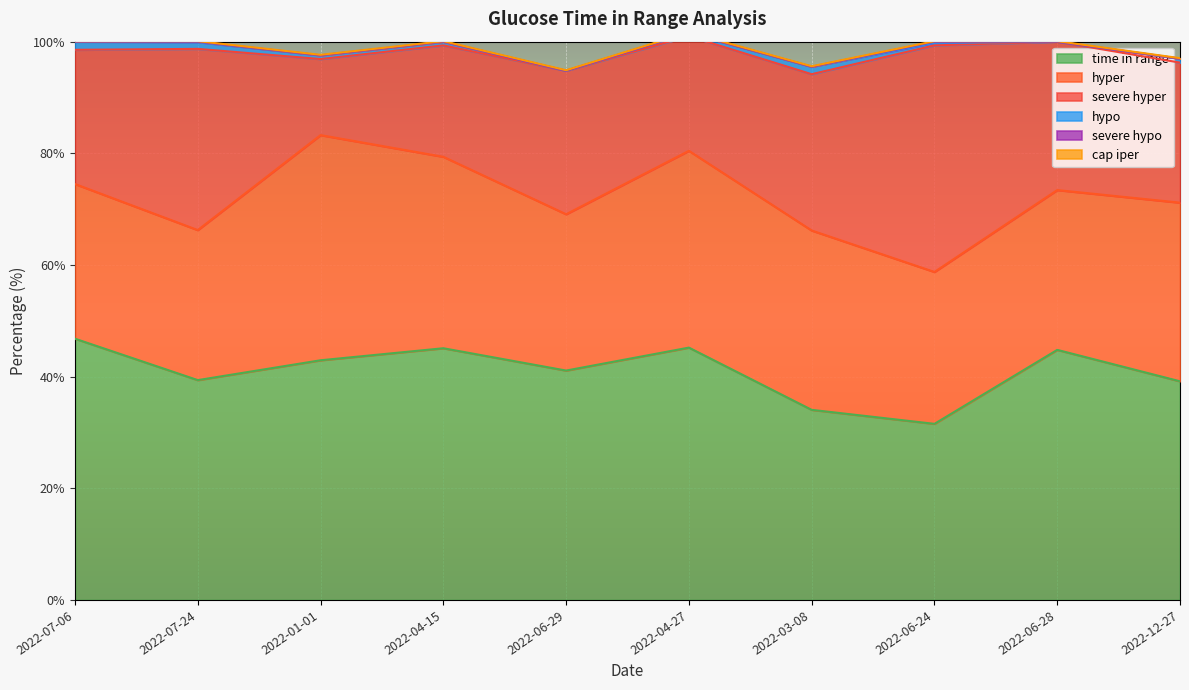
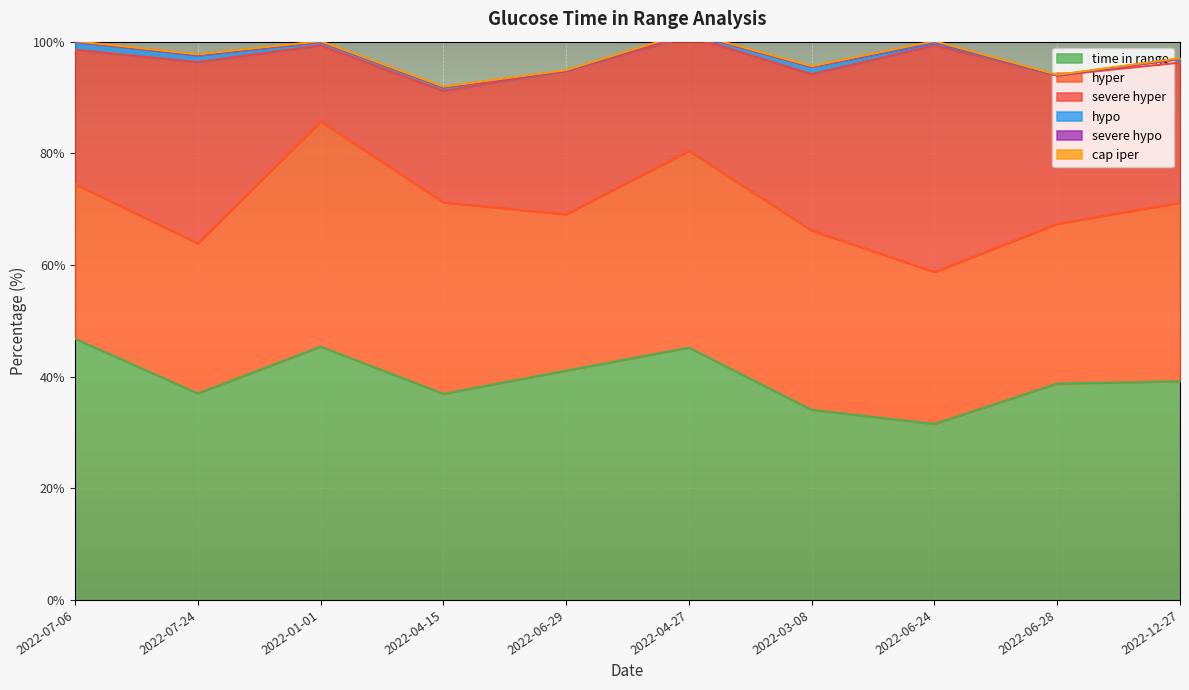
time in range, 2022-07-24: 39% -> 37%
time in range, 2022-01-01: 43% -> 45%
time in range, 2022-04-15: 45% -> 37%
time in range, 2022-06-28: 45% -> 39%
